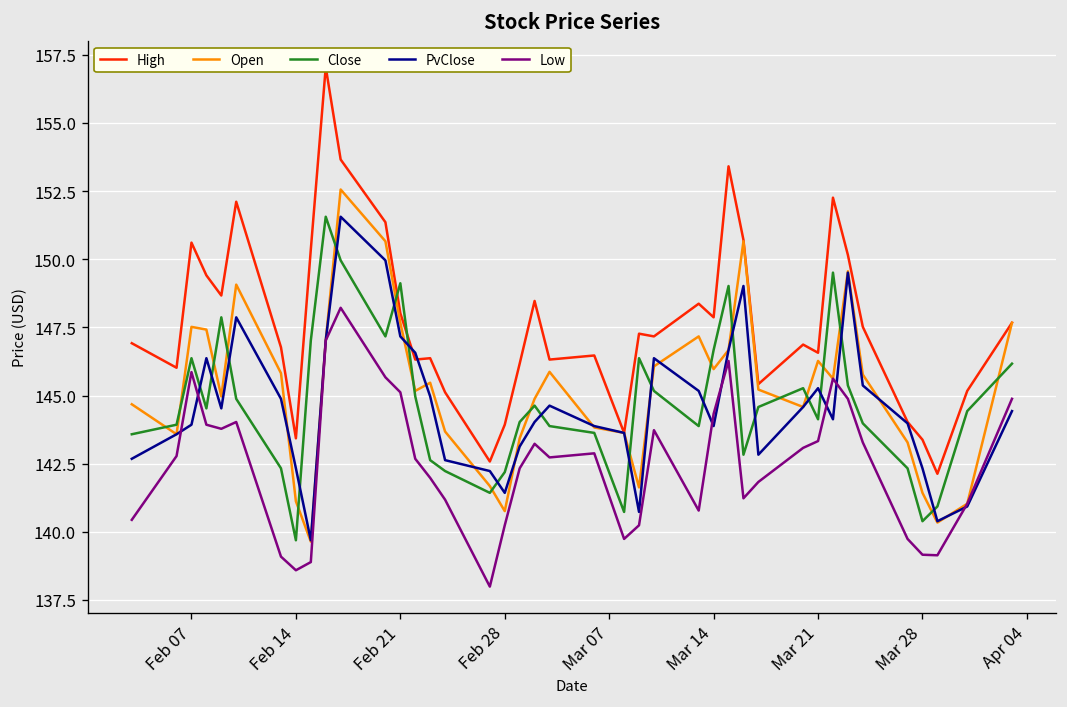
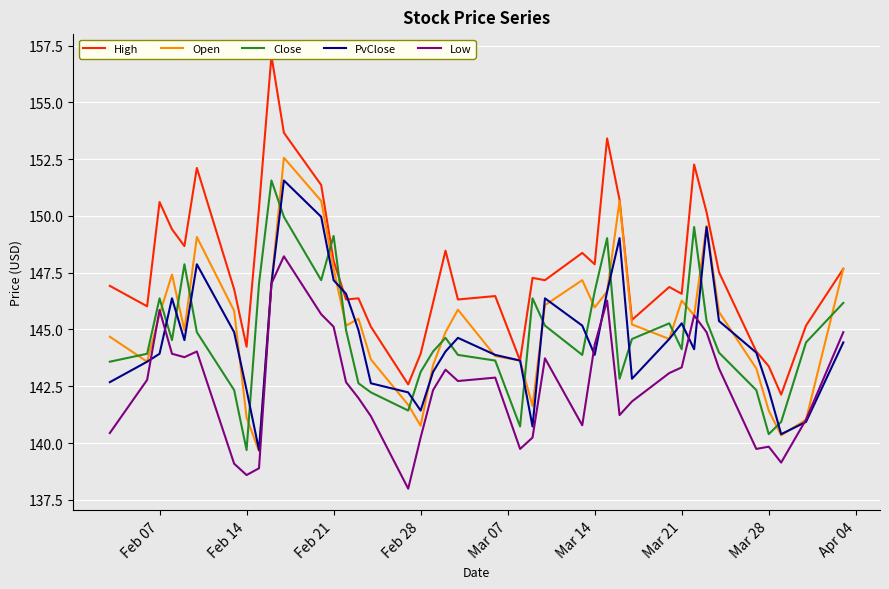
Open, Feb 07: 147.5 -> 145.7
High, Feb 14: 143.4 -> 144.2
Close, Feb 28: 142.2 -> 143.1
Low, Mar 28: 139.2 -> 139.8
